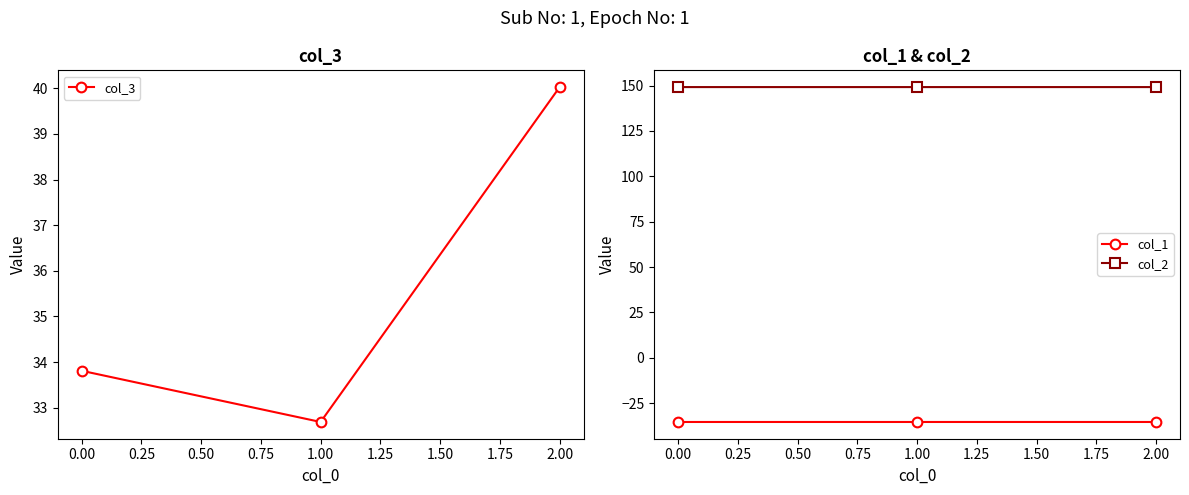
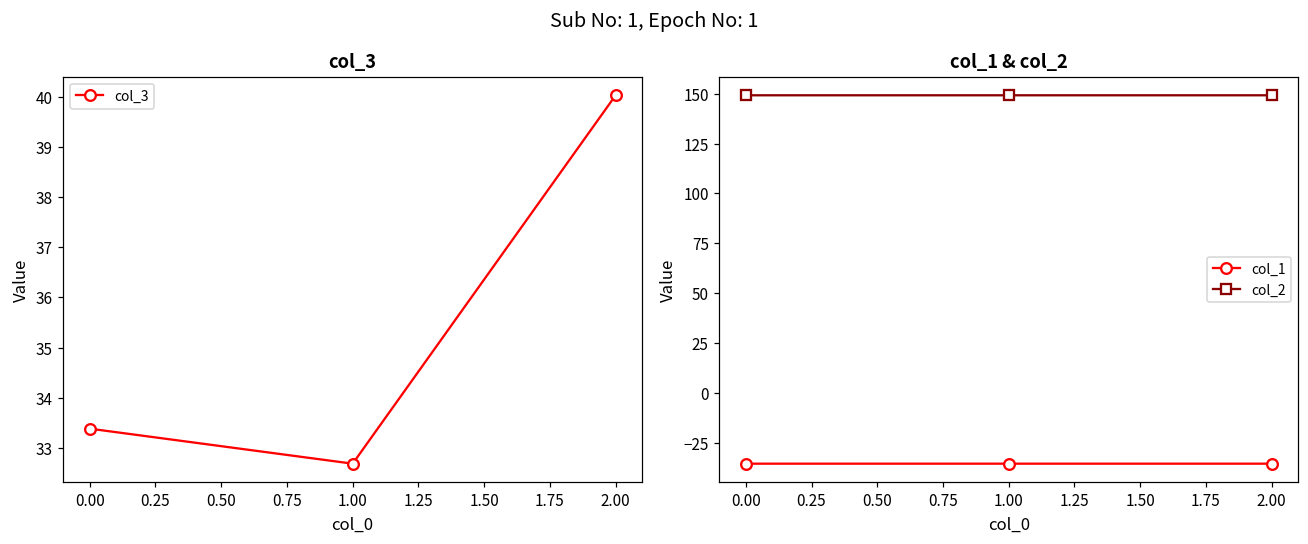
col_3, 0.00: 33.8 -> 33.4
